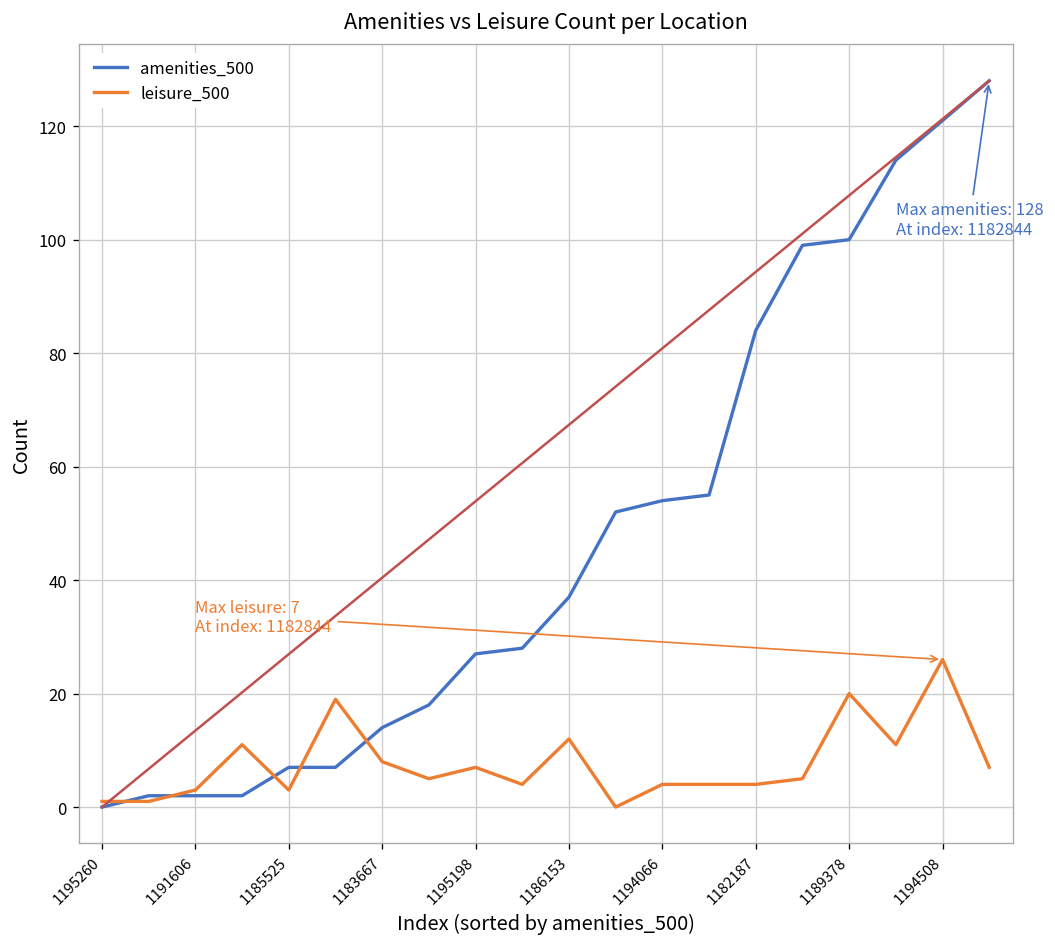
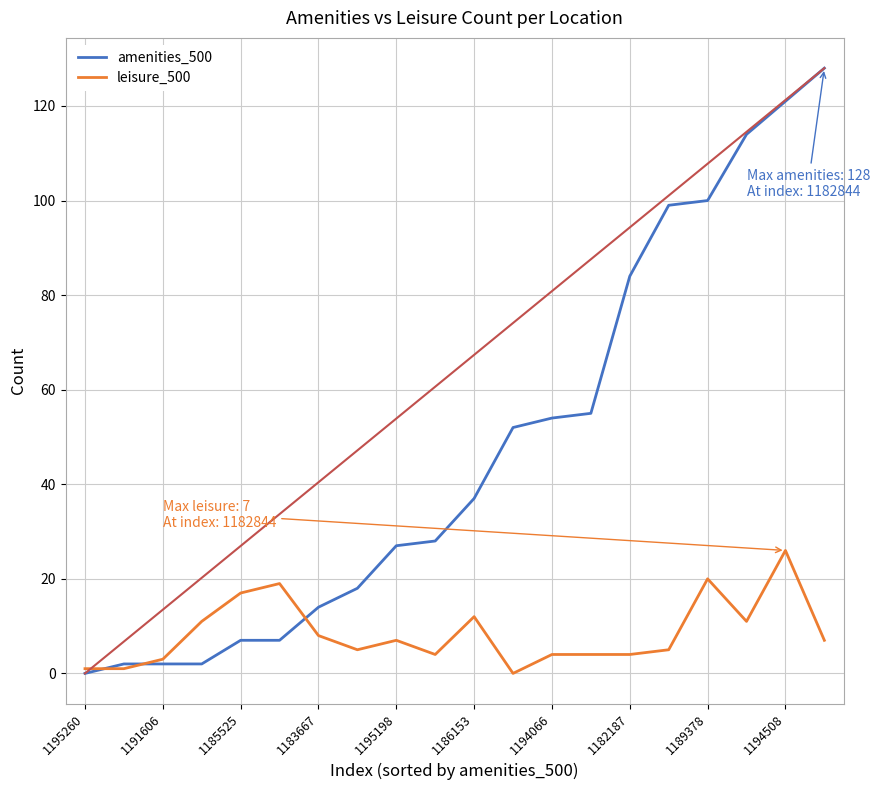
leisure_500, 1185525: 3 -> 17
